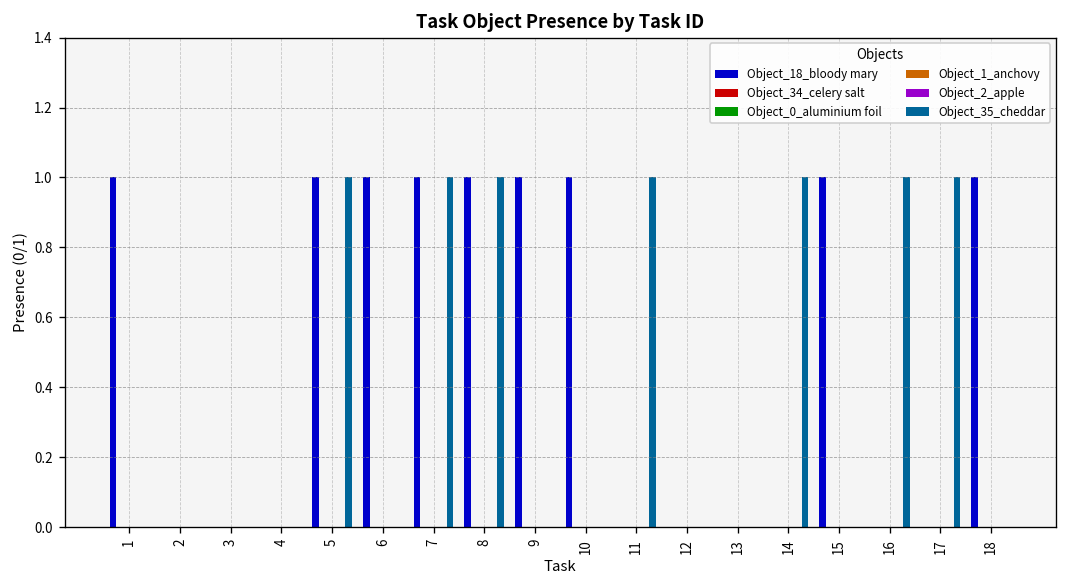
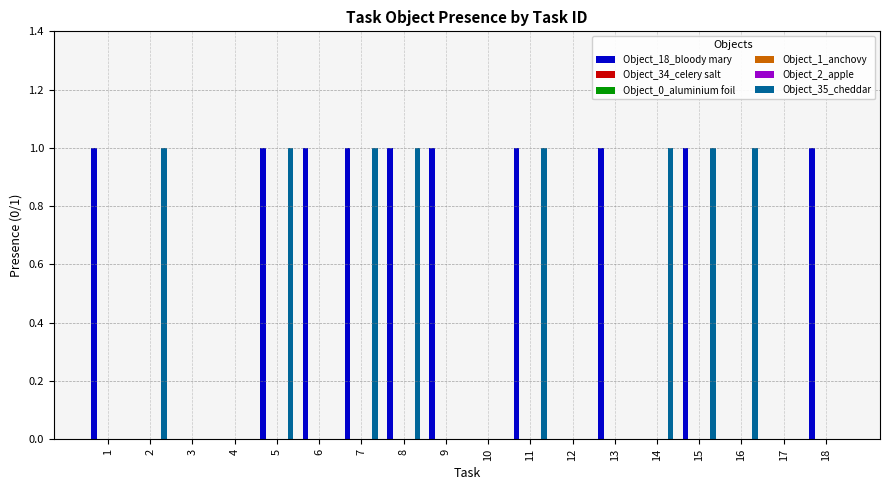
Object_35_cheddar, 2: 0 -> 1
Object_18_bloody mary, 10: 1 -> 0
Object_18_bloody mary, 11: 0 -> 1
Object_18_bloody mary, 13: 0 -> 1
Object_35_cheddar, 15: 0 -> 1
Object_35_cheddar, 17: 1 -> 0
